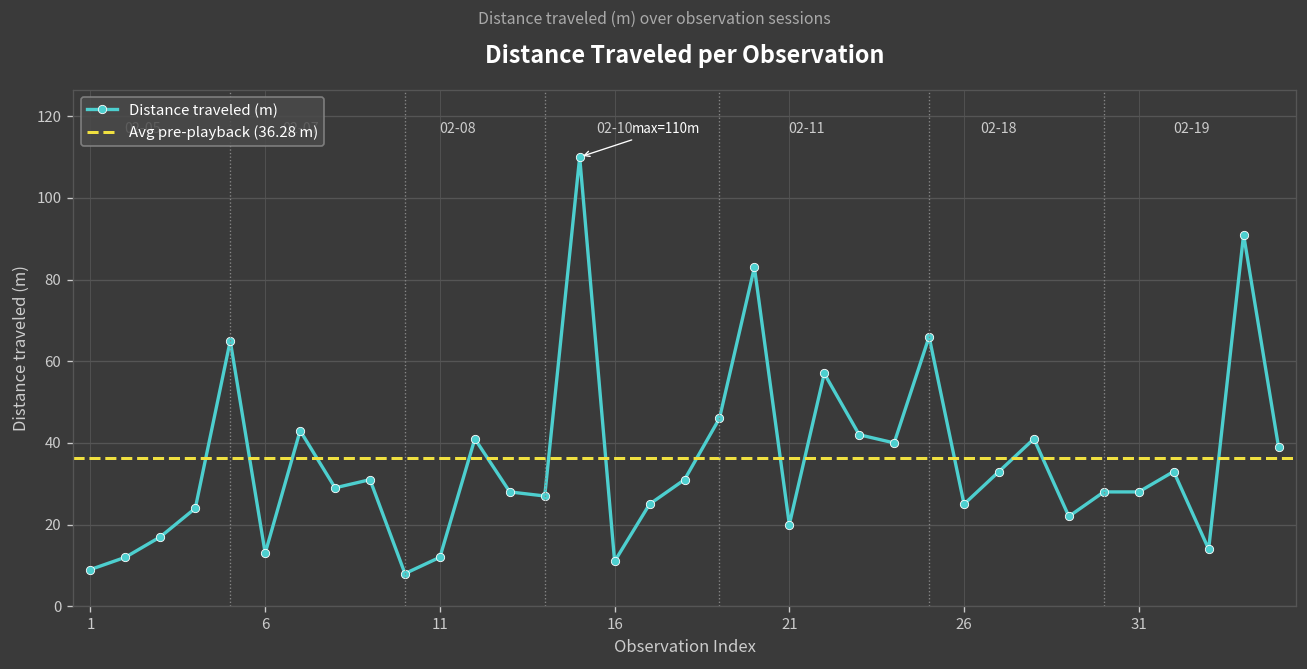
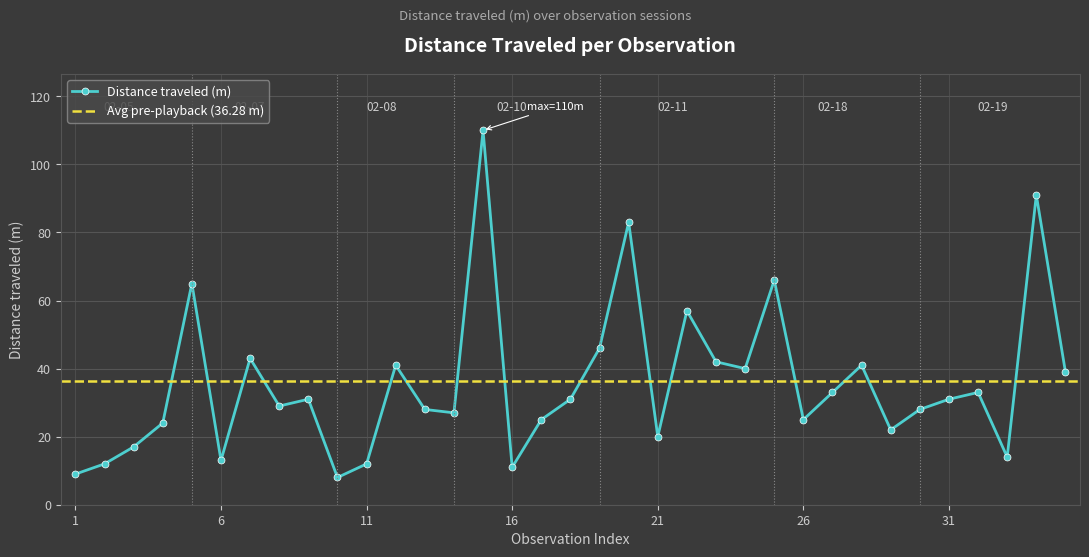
31: 28 -> 31
